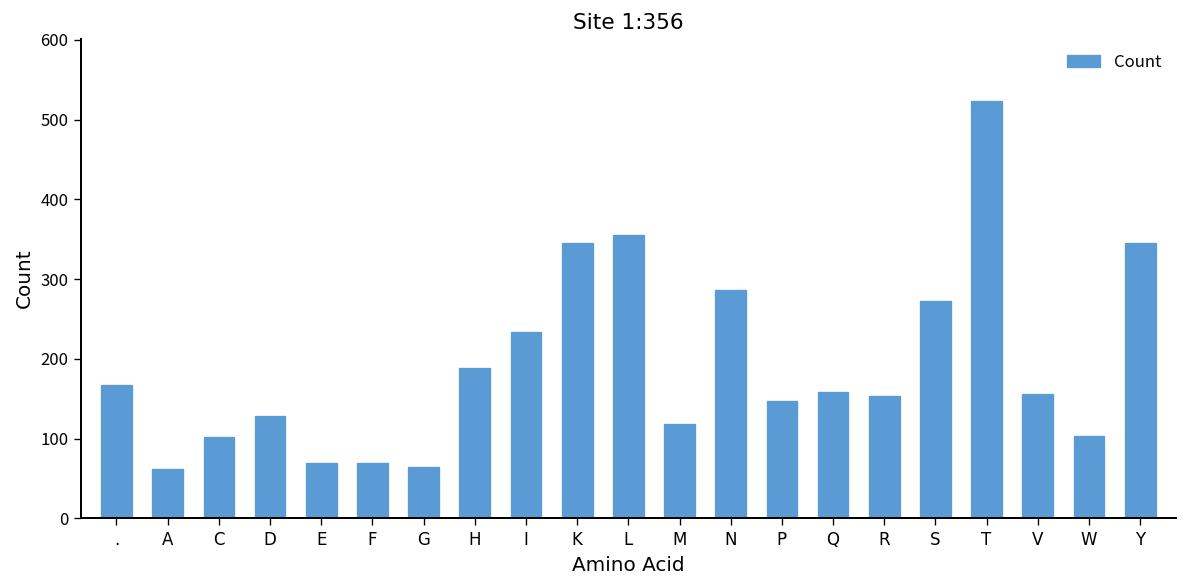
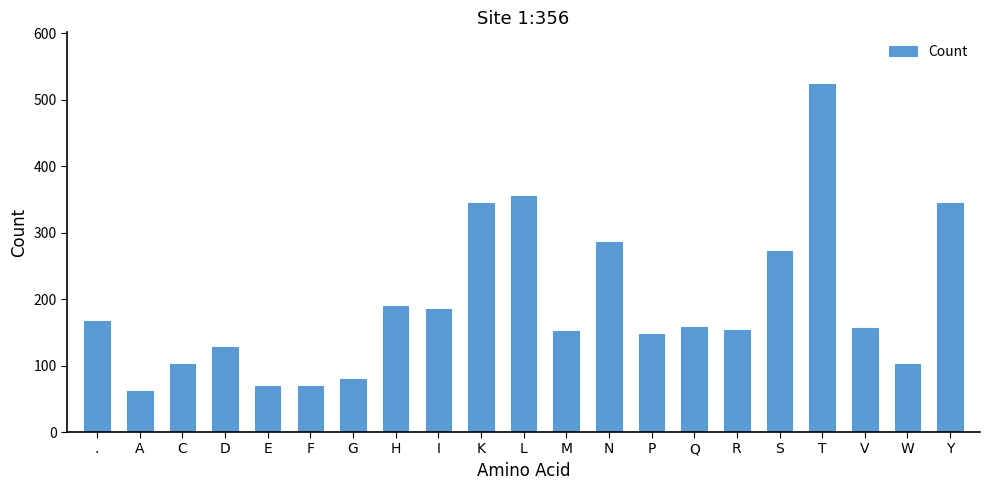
G: 70 -> 80
I: 230 -> 190
M: 120 -> 150
